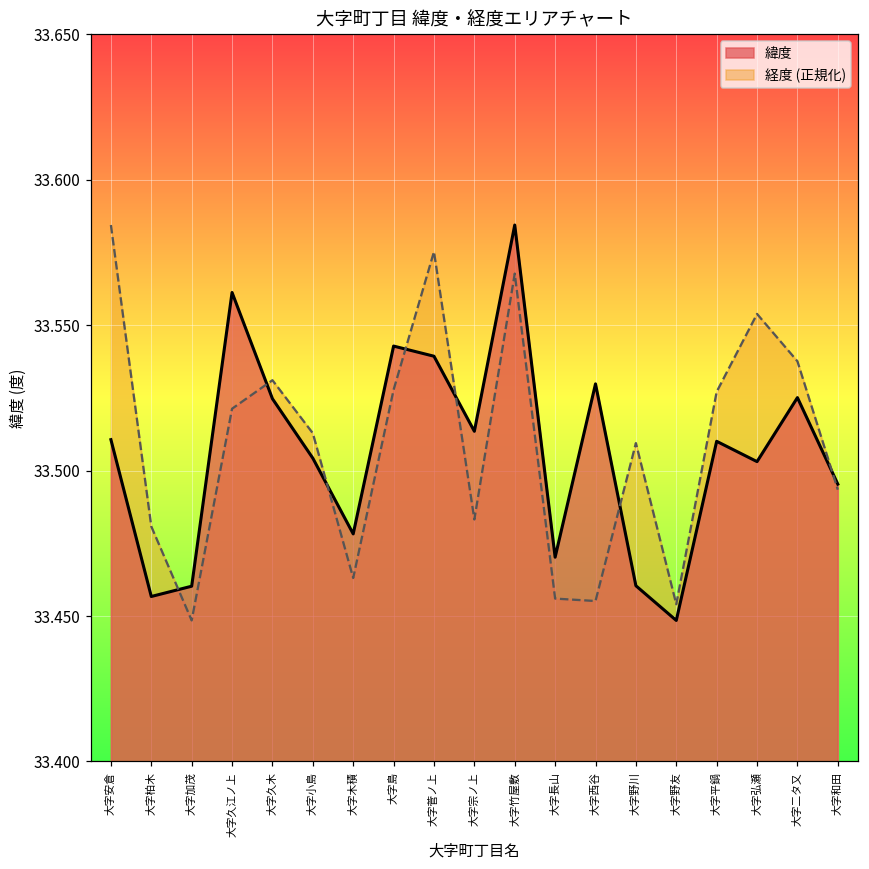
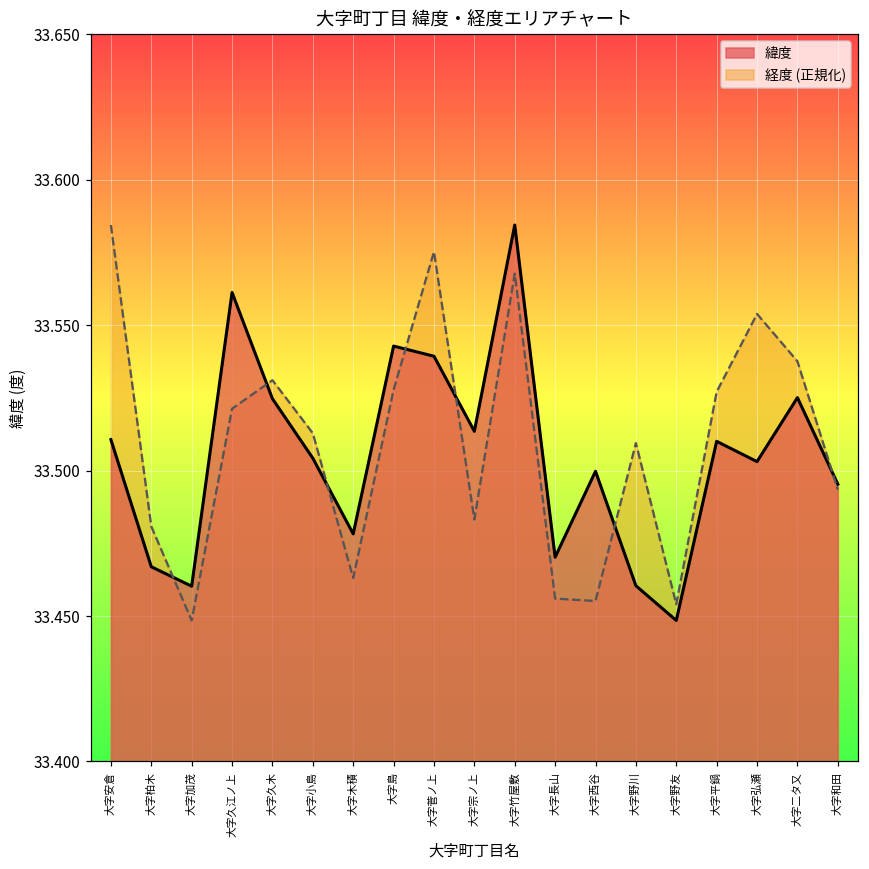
緯度, 大字柏木: 33.457 -> 33.467
緯度, 大字西谷: 33.530 -> 33.500
